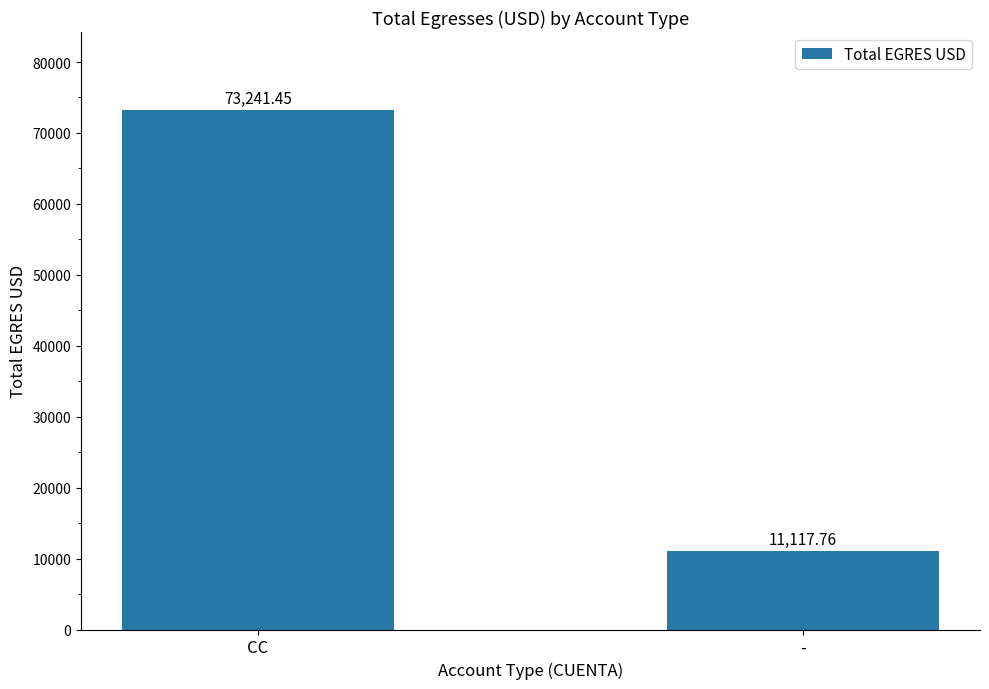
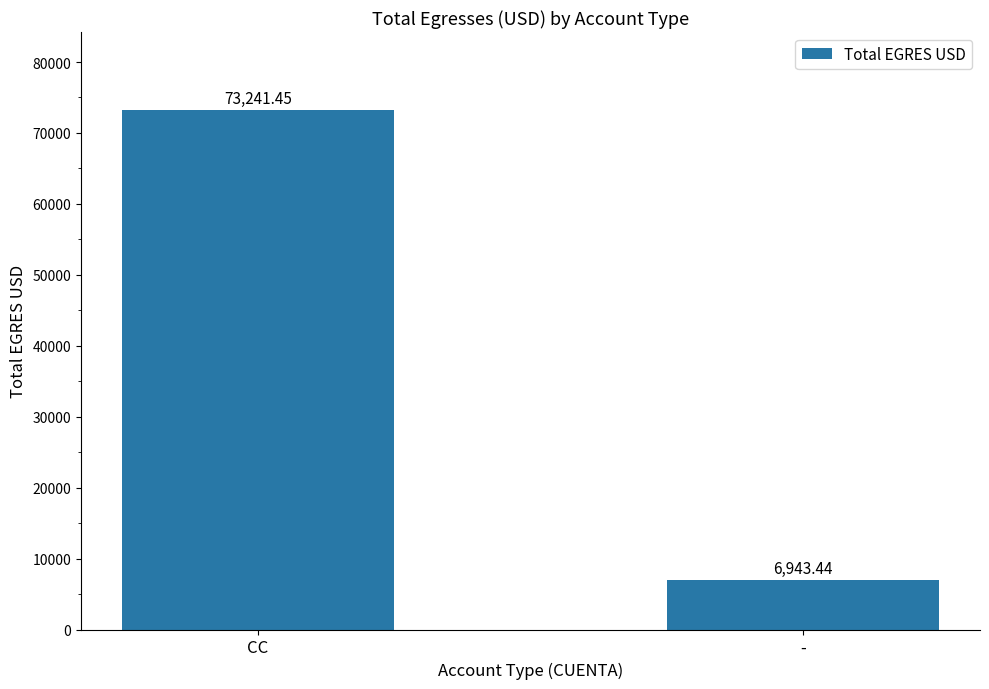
-: 11,117.76 -> 6,943.44
